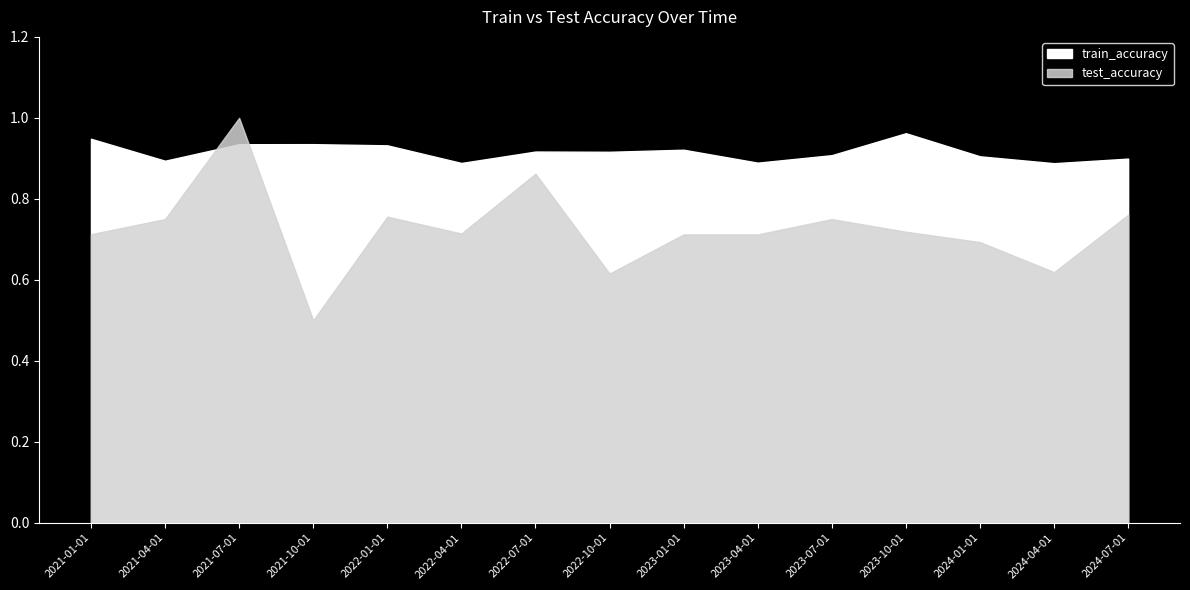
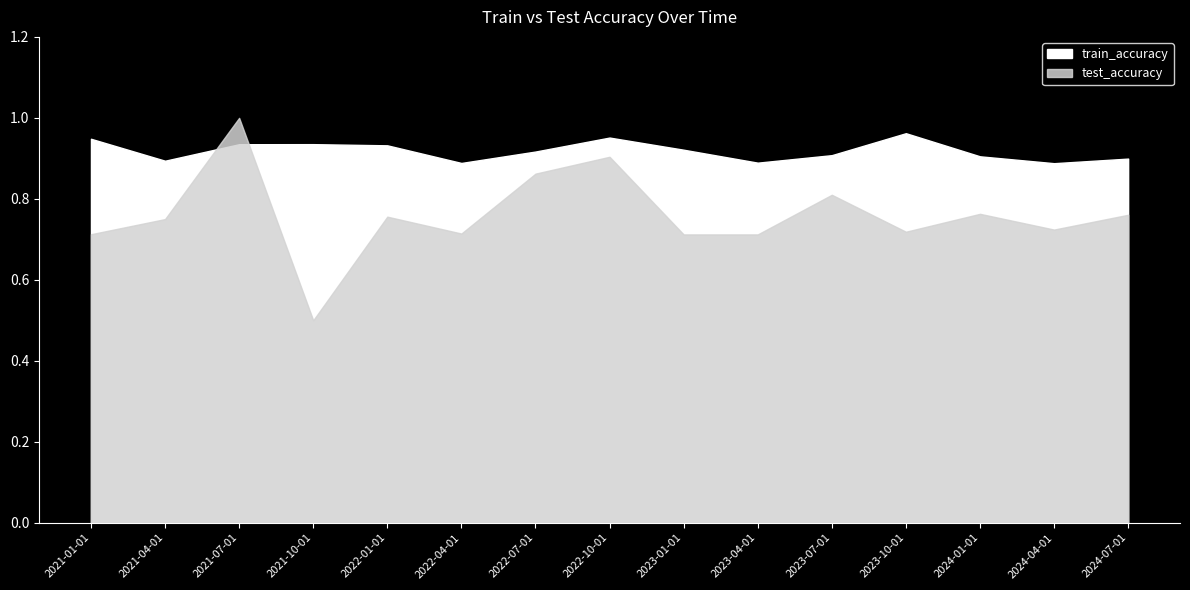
train_accuracy, 2022-10-01: 0.92 -> 0.95
test_accuracy, 2022-10-01: 0.62 -> 0.90
test_accuracy, 2023-07-01: 0.75 -> 0.81
test_accuracy, 2024-01-01: 0.69 -> 0.76
test_accuracy, 2024-04-01: 0.62 -> 0.72
